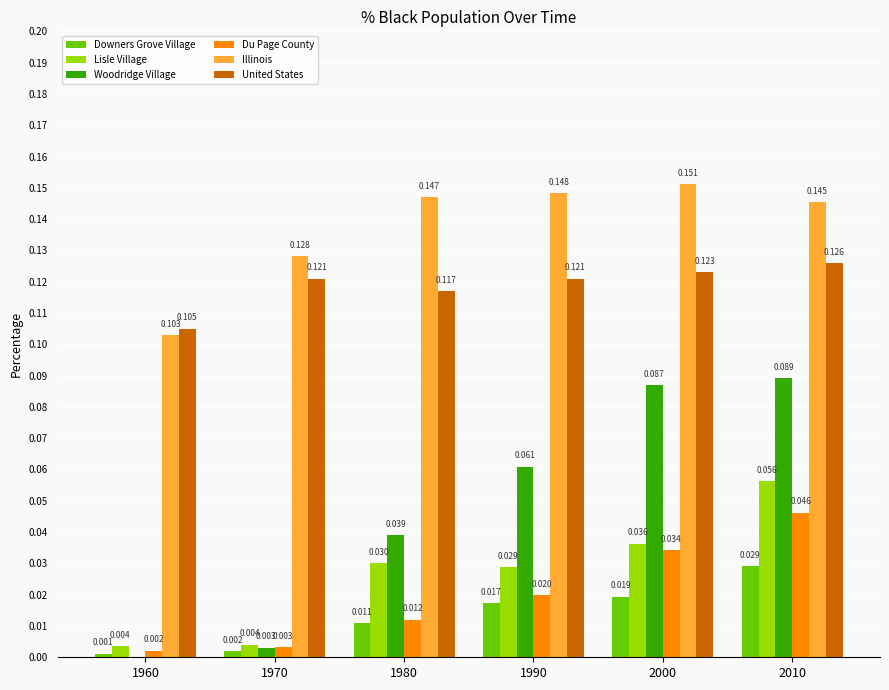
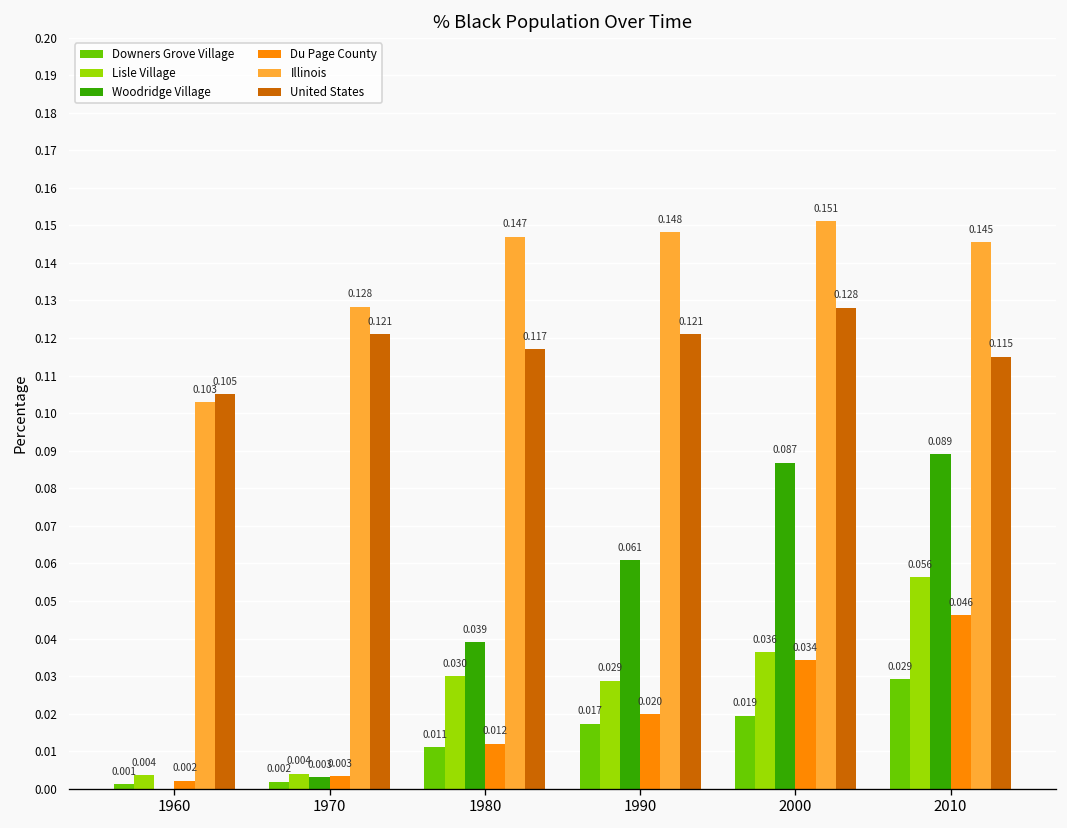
United States, 2000: 0.123 -> 0.128
United States, 2010: 0.126 -> 0.115
